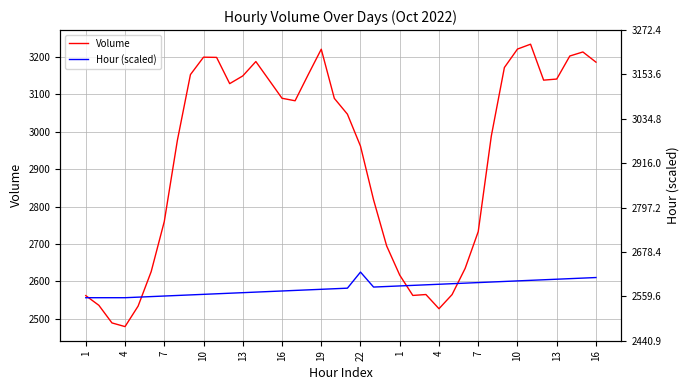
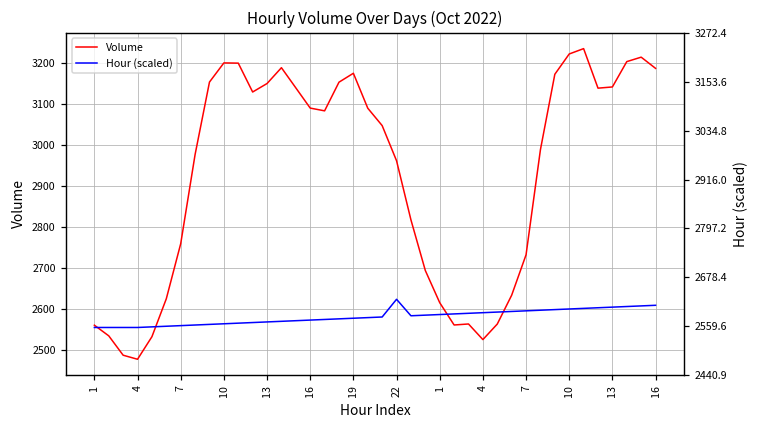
Volume, 19: 3220 -> 3170
